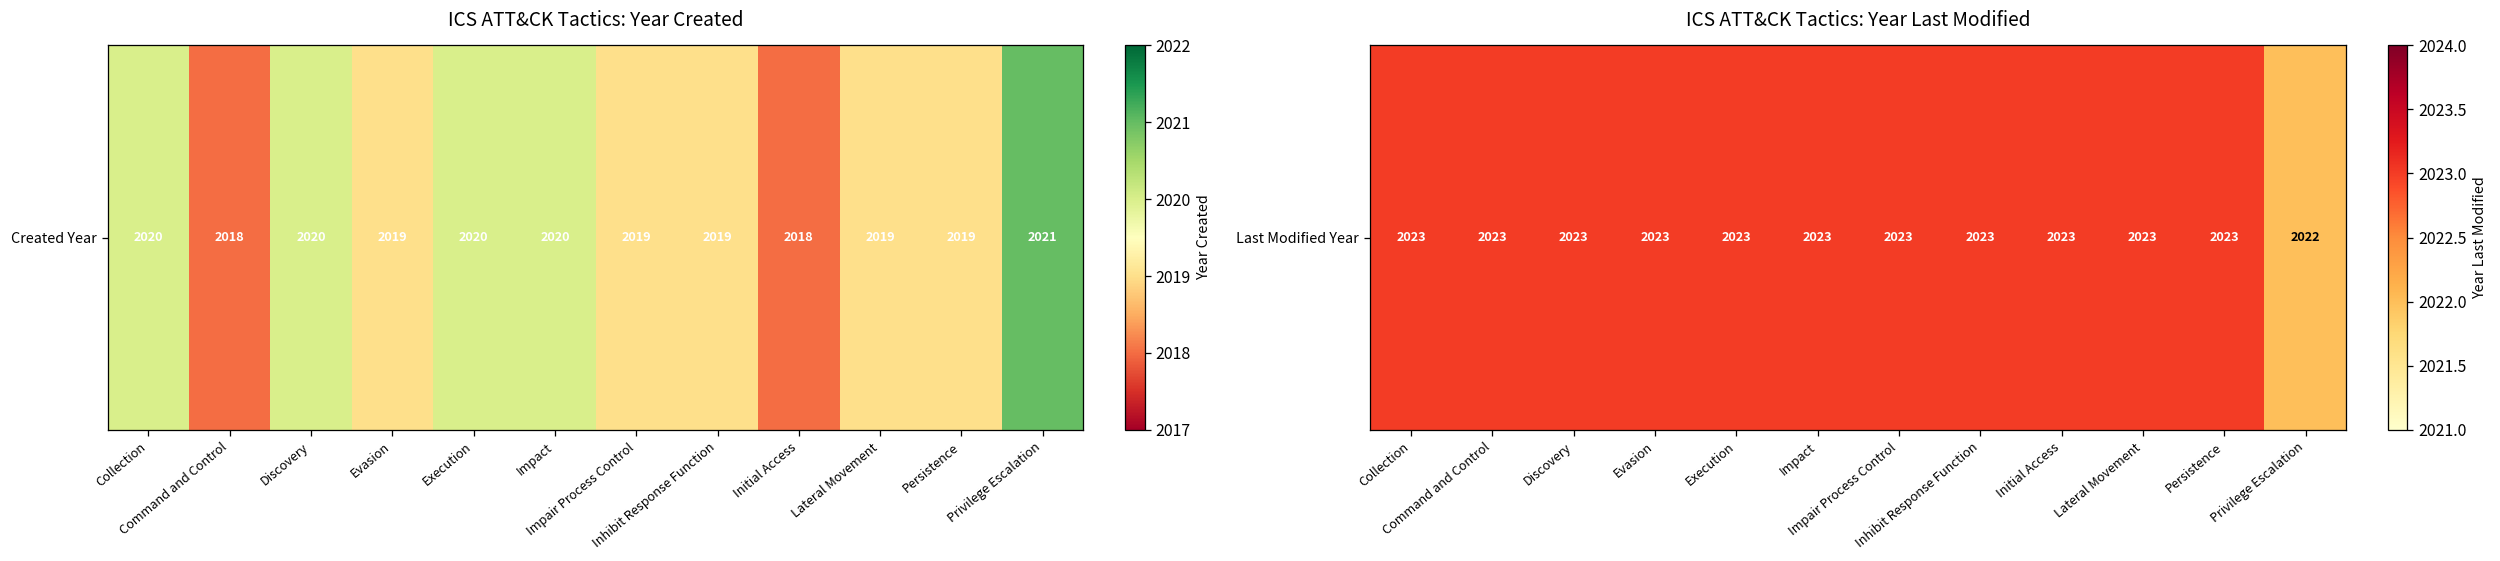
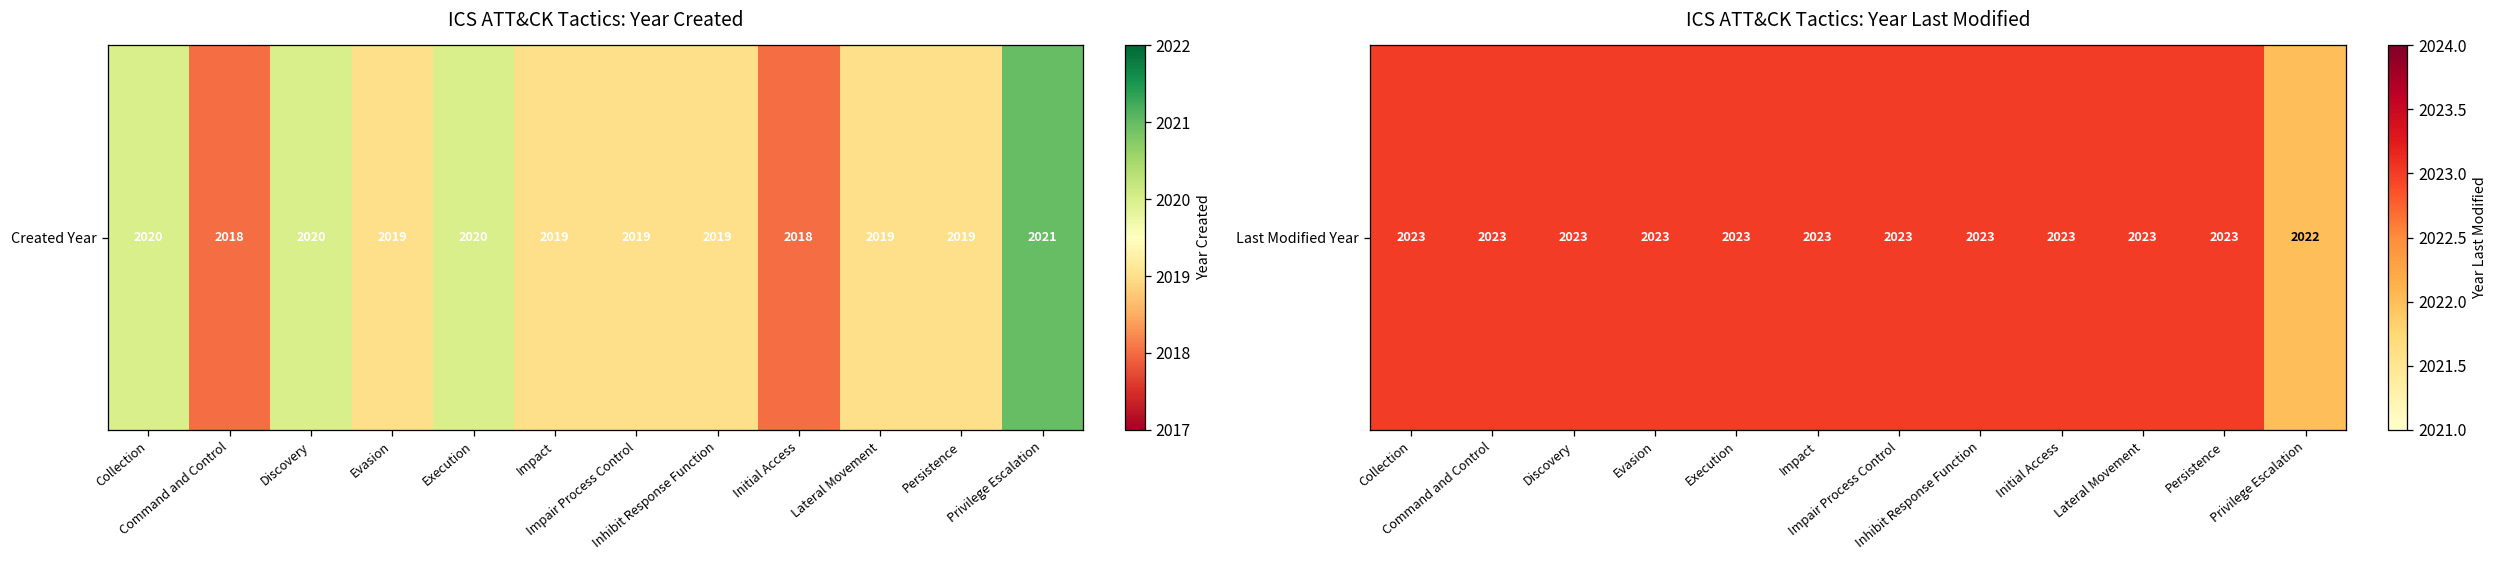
ICS ATT&CK Tactics: Year Created, Created Year, Impact: 2020 -> 2019
